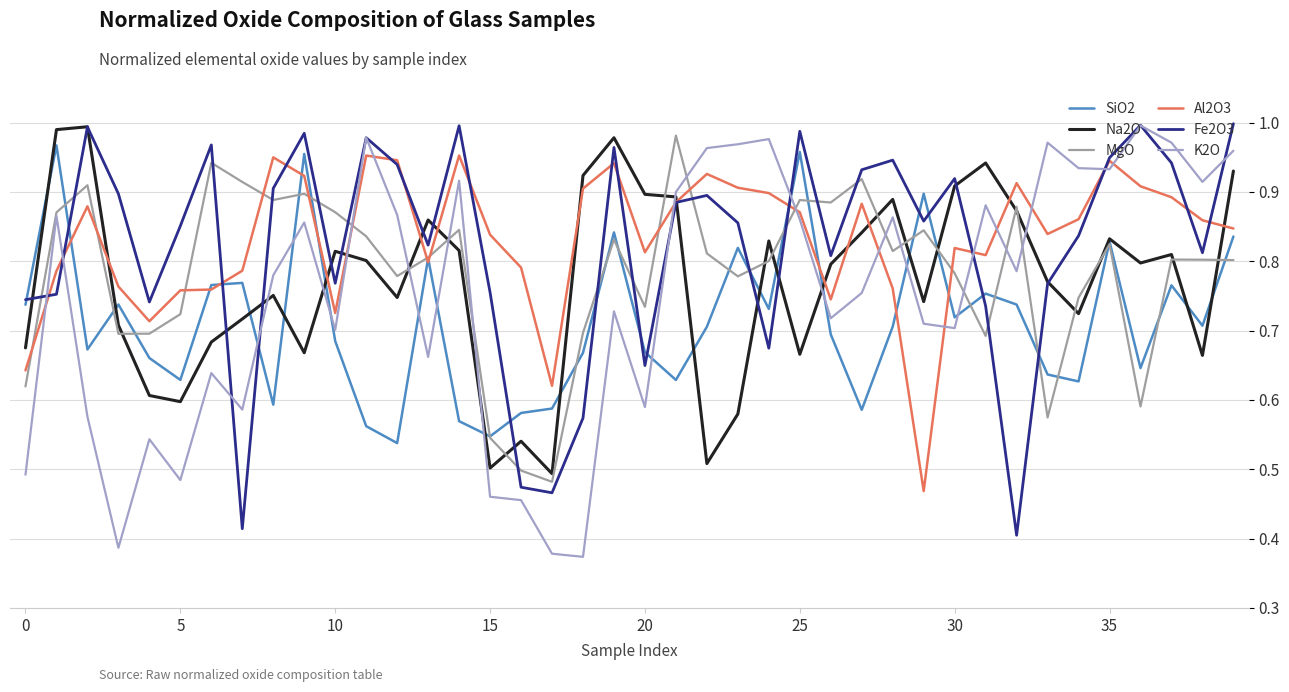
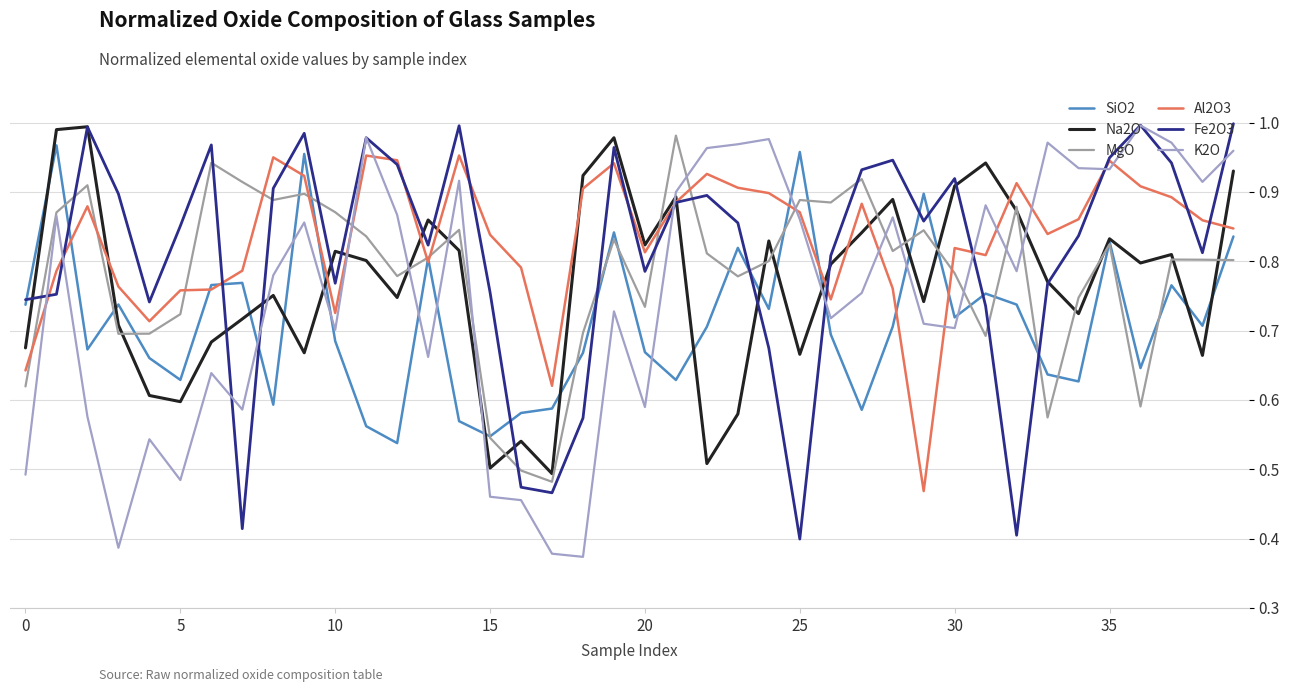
Na2O, 20: 0.90 -> 0.82
Fe2O3, 20: 0.65 -> 0.79
Fe2O3, 25: 0.99 -> 0.40
